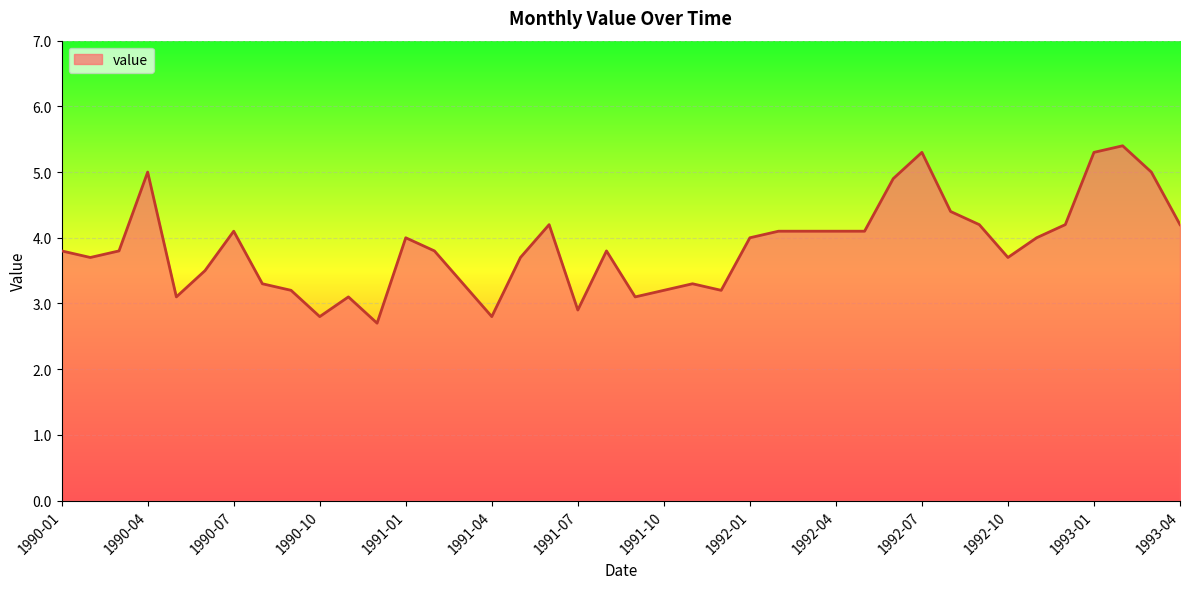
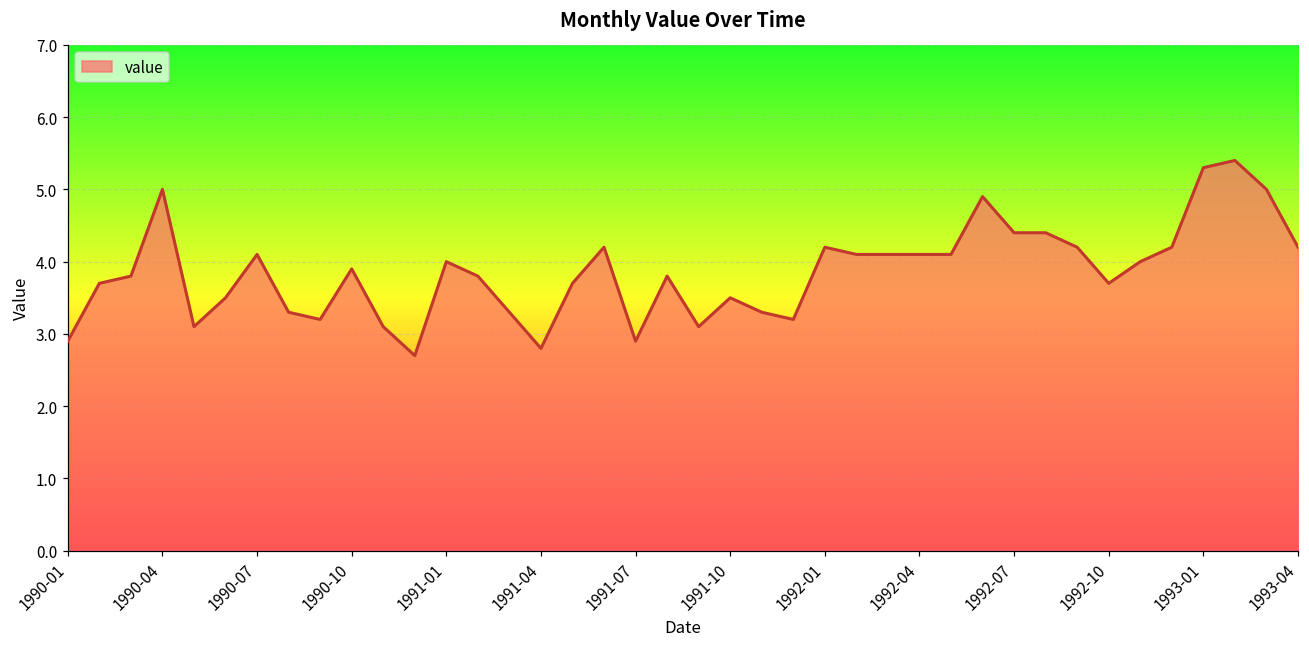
1990-01: 3.8 -> 2.9
1990-10: 2.8 -> 3.9
1991-10: 3.2 -> 3.5
1992-01: 4.0 -> 4.2
1992-07: 5.3 -> 4.4
